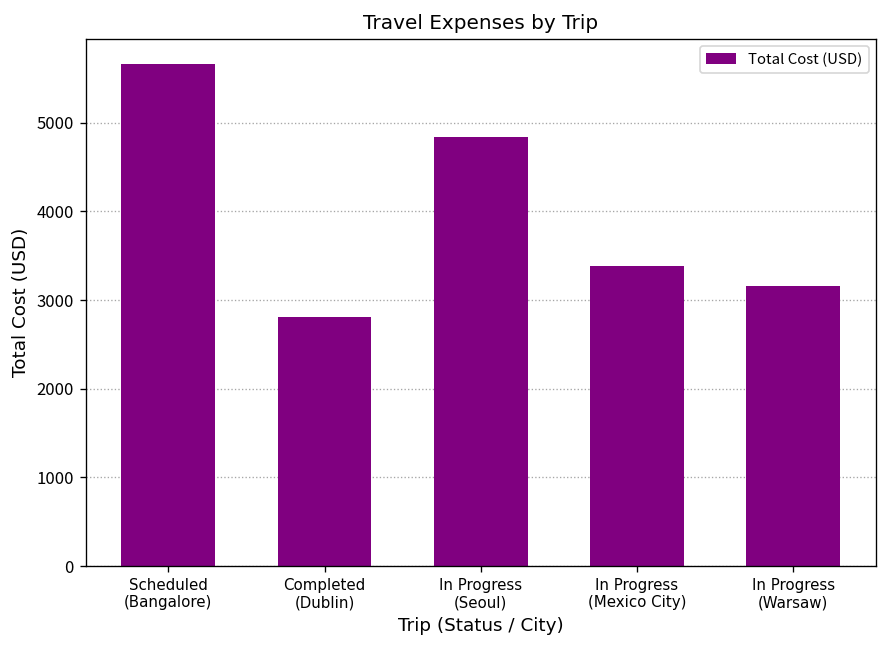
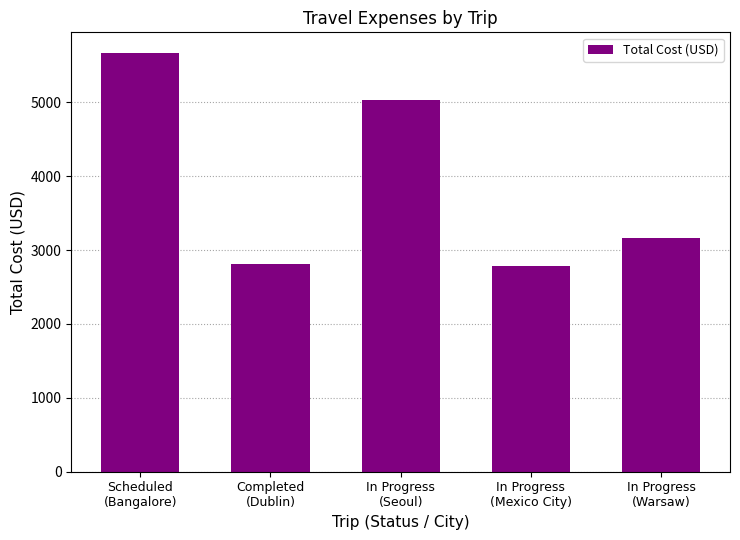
In Progress (Seoul): 4800 -> 5000
In Progress (Mexico City): 3400 -> 2800
